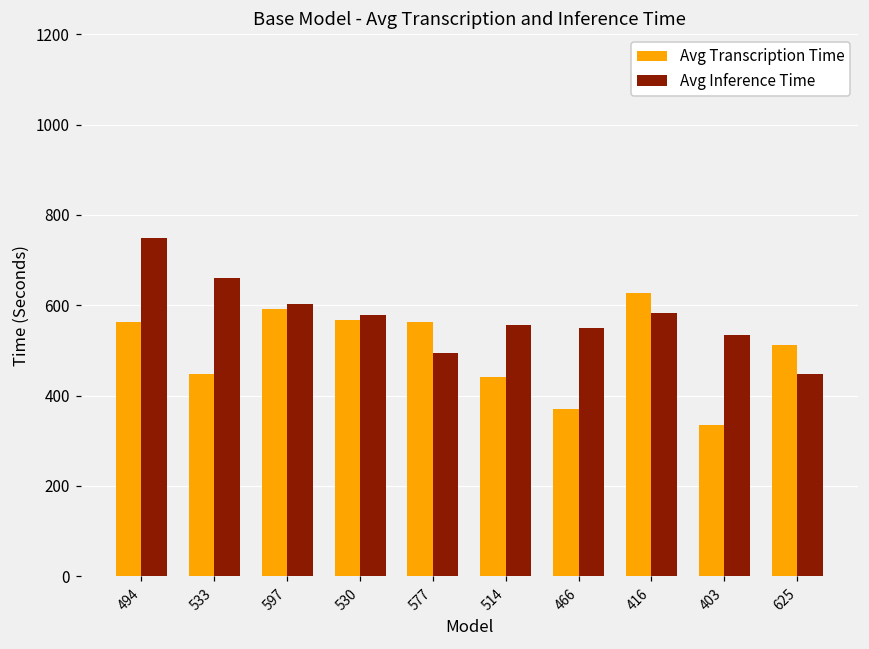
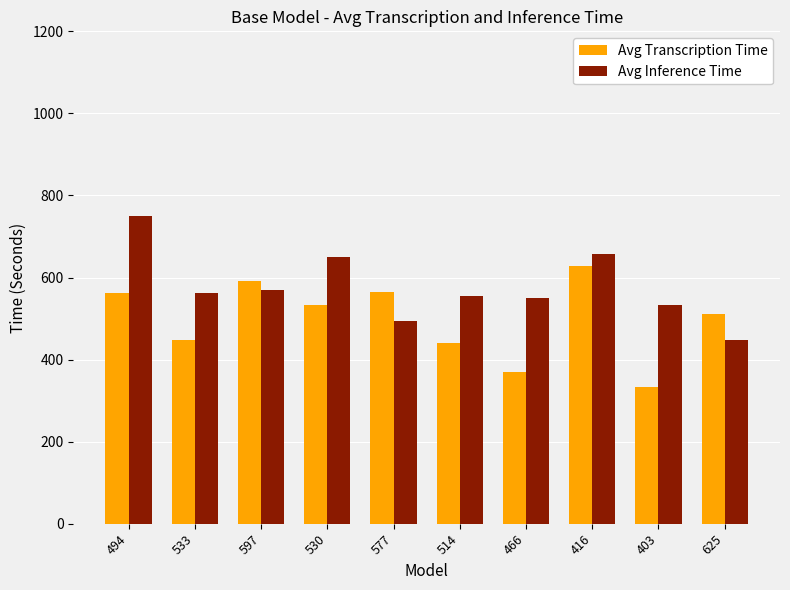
Avg Inference Time, 533: 660 -> 560
Avg Inference Time, 597: 600 -> 570
Avg Transcription Time, 530: 570 -> 530
Avg Inference Time, 530: 580 -> 650
Avg Inference Time, 416: 580 -> 660
